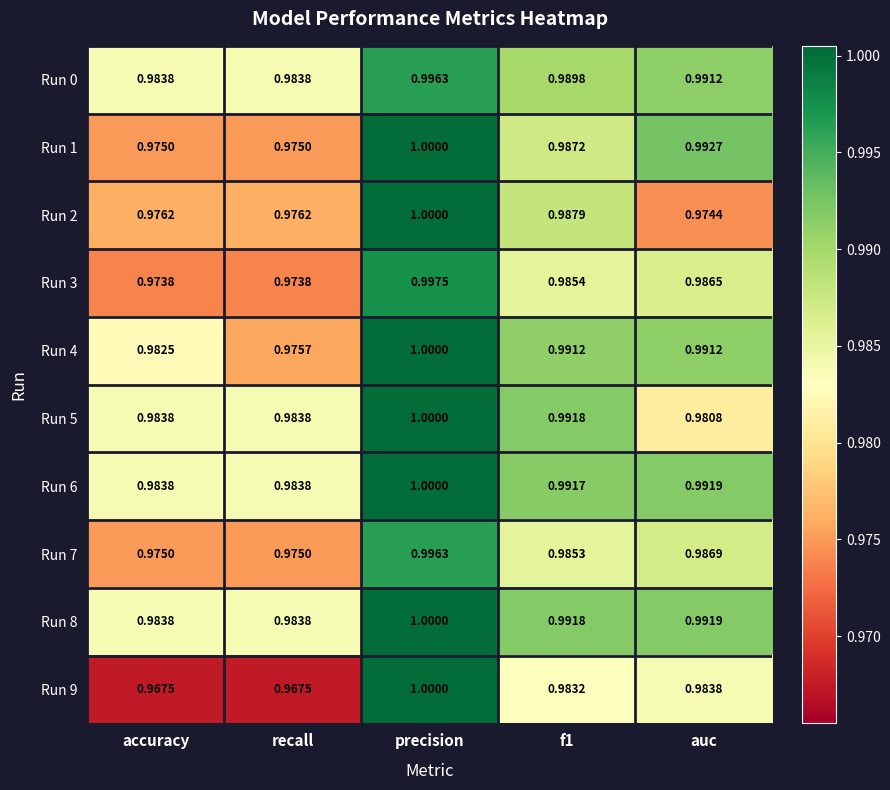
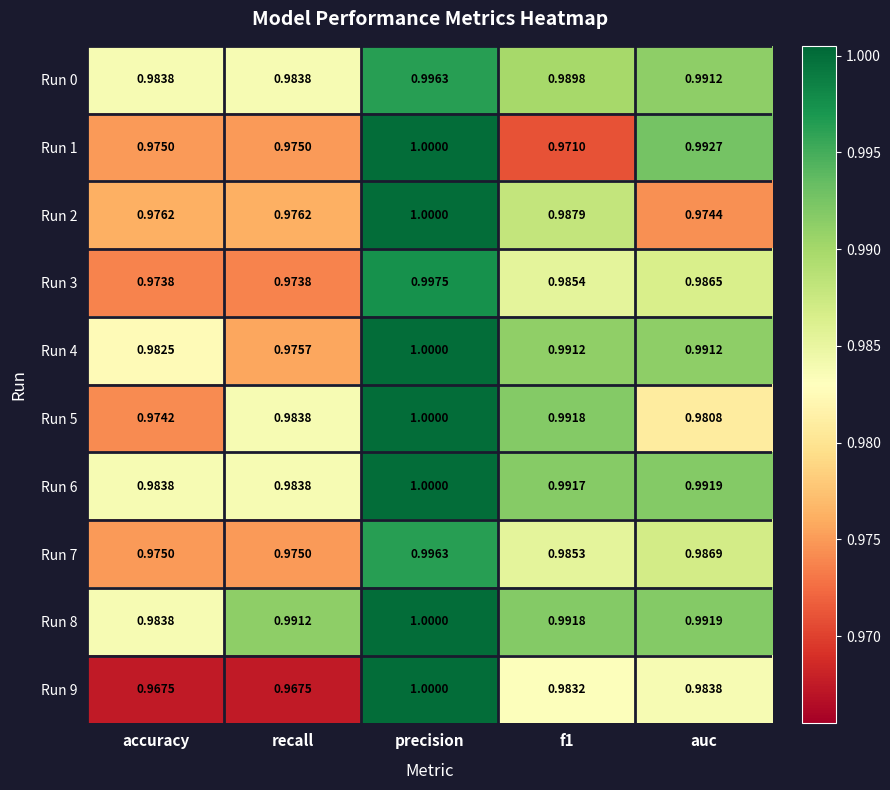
Run 1, f1: 0.9872 -> 0.9710
Run 5, accuracy: 0.9838 -> 0.9742
Run 8, recall: 0.9838 -> 0.9912
